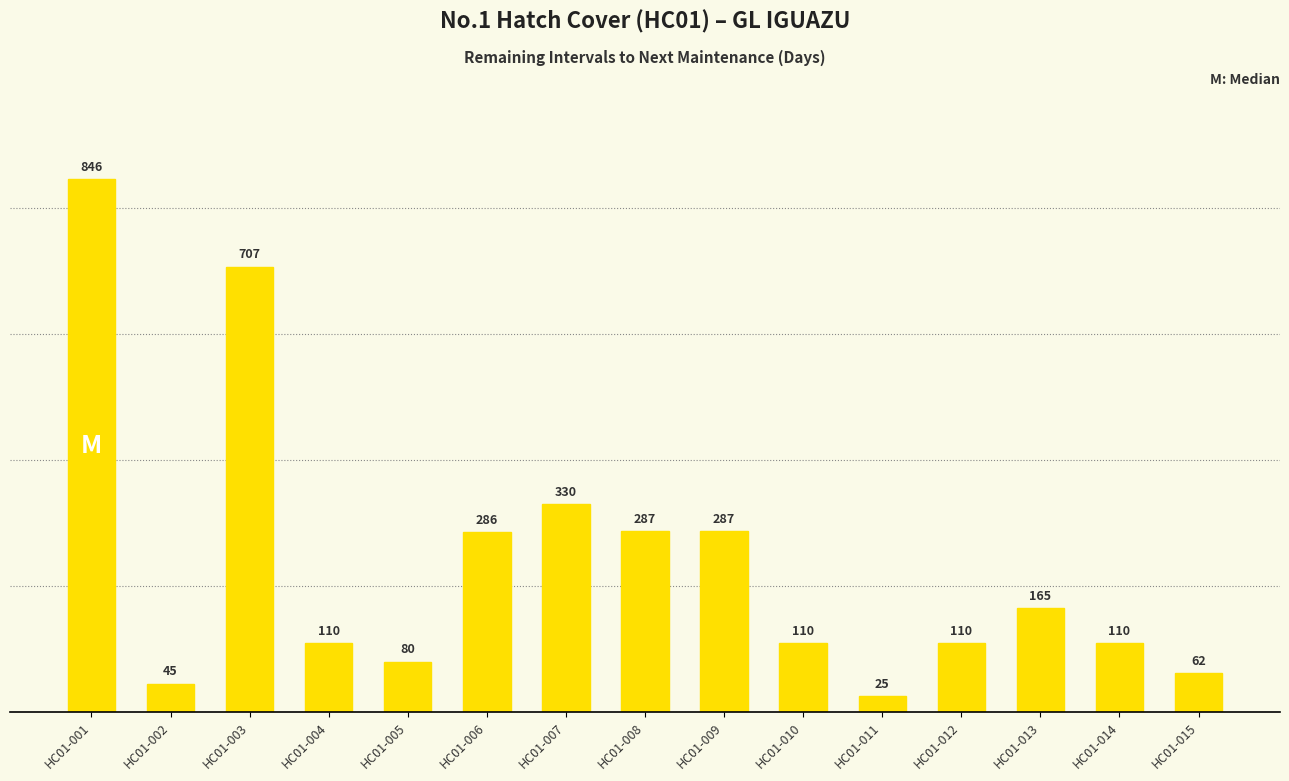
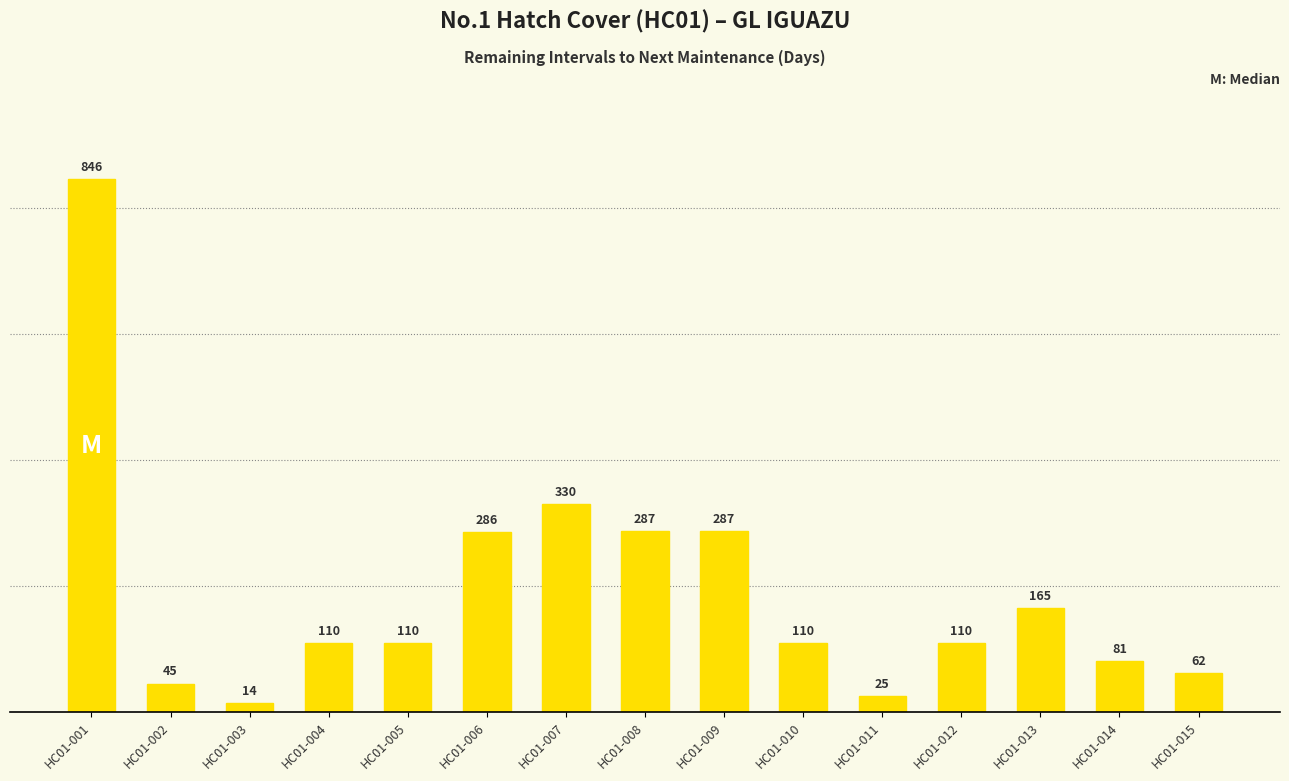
HC01-003: 707 -> 14
HC01-005: 80 -> 110
HC01-014: 110 -> 81
